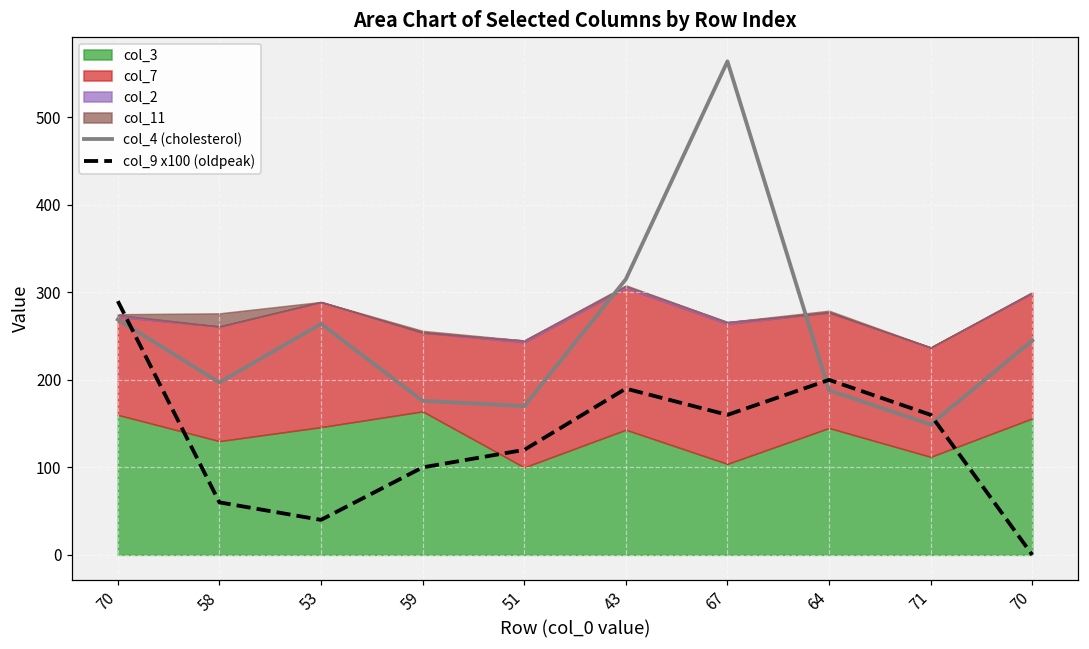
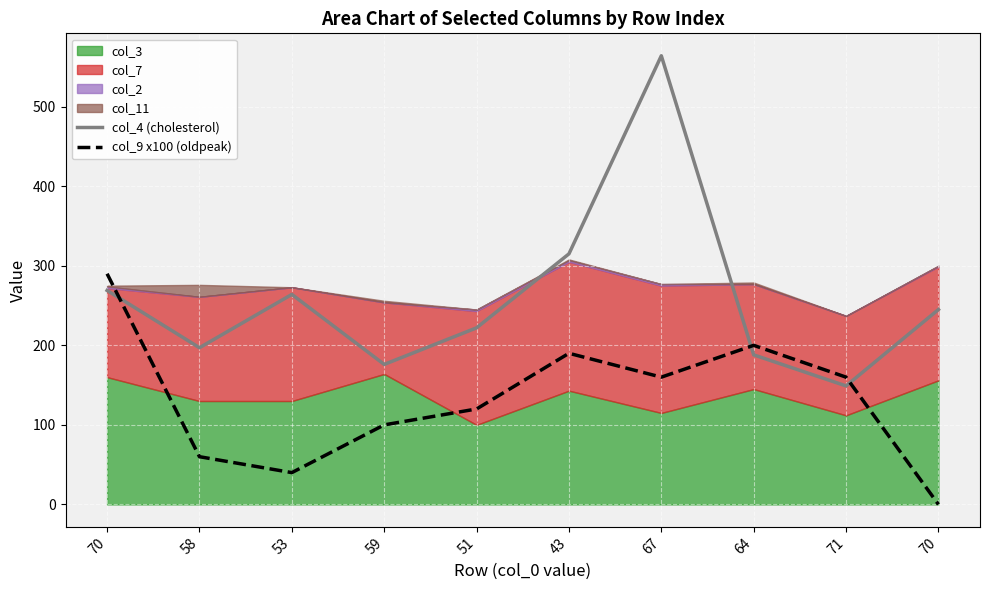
col_3, 53: 150 -> 130
col_4 (cholesterol), 51: 170 -> 220
col_3, 67: 100 -> 120
